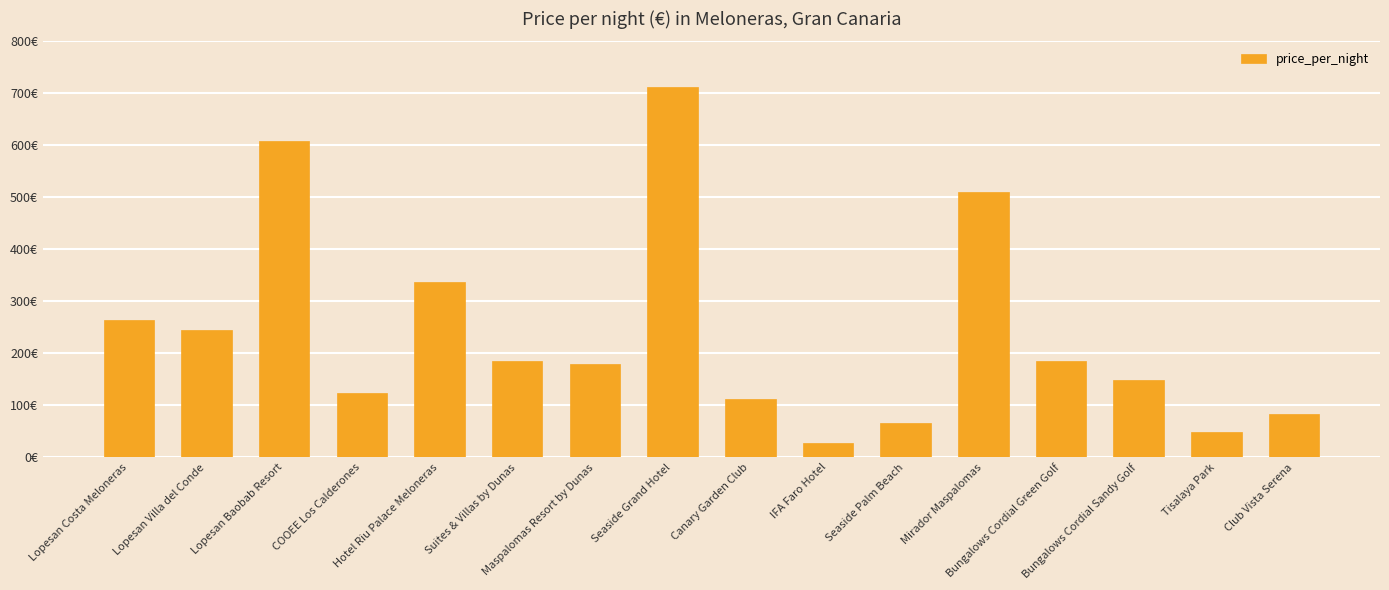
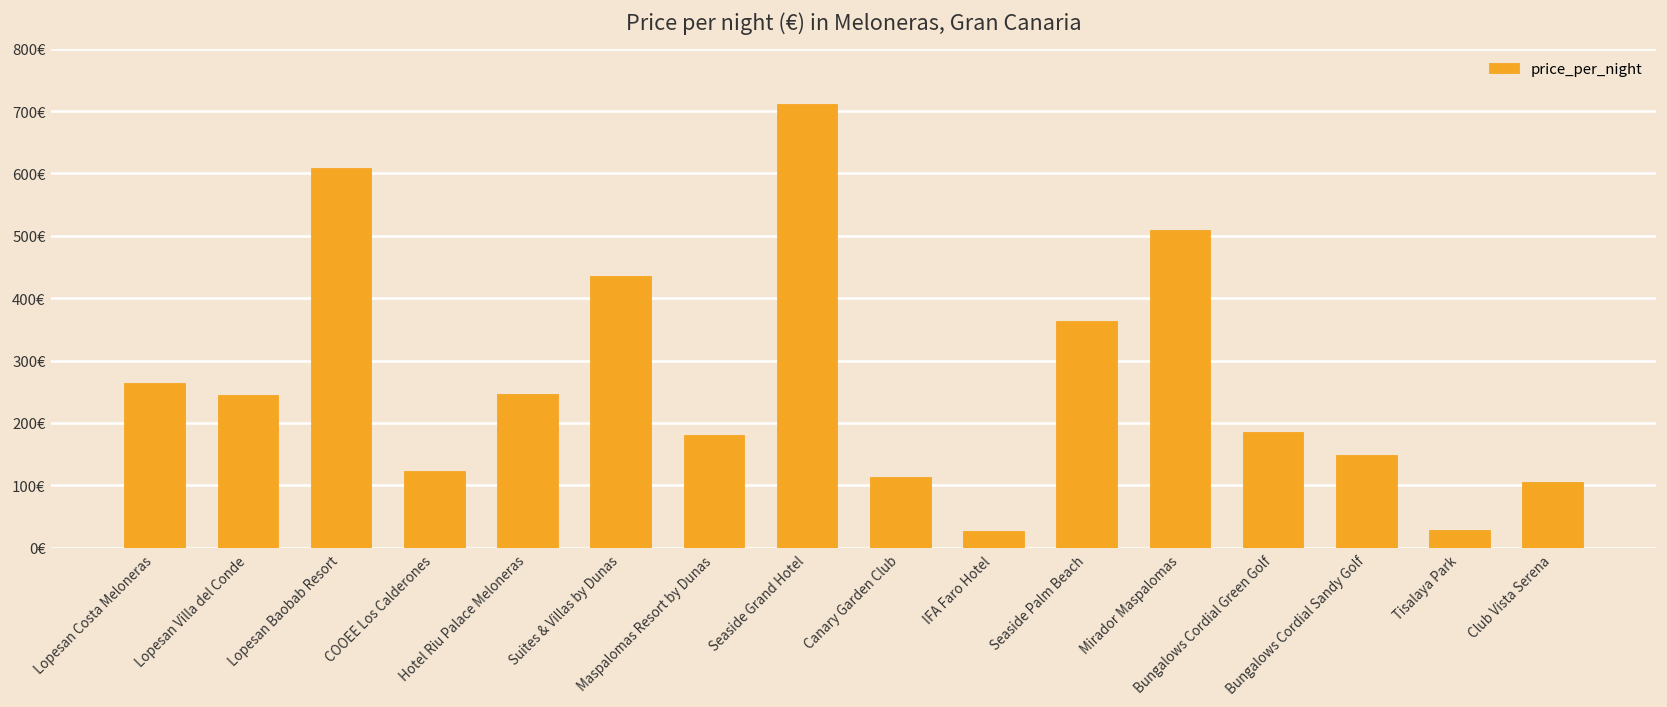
Hotel Riu Palace Meloneras: 340€ -> 250€
Suites & Villas by Dunas: 190€ -> 440€
Seaside Palm Beach: 70€ -> 360€
Tisalaya Park: 50€ -> 30€
Club Vista Serena: 80€ -> 110€
